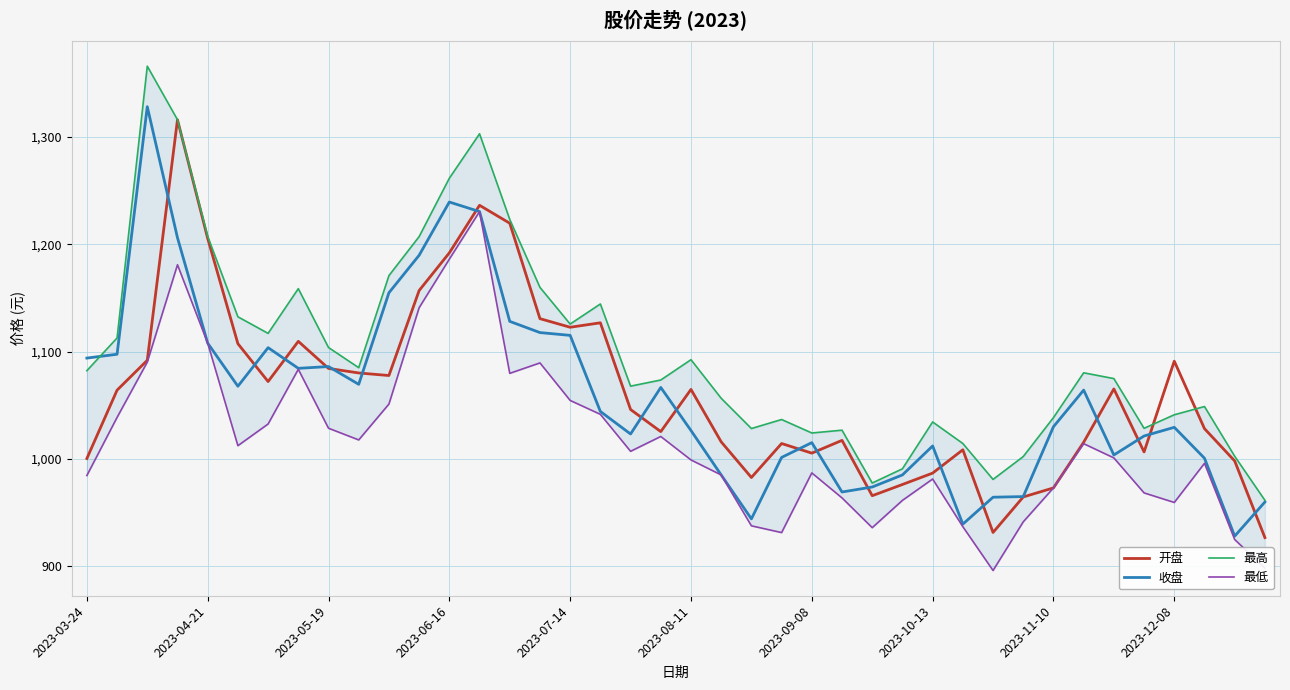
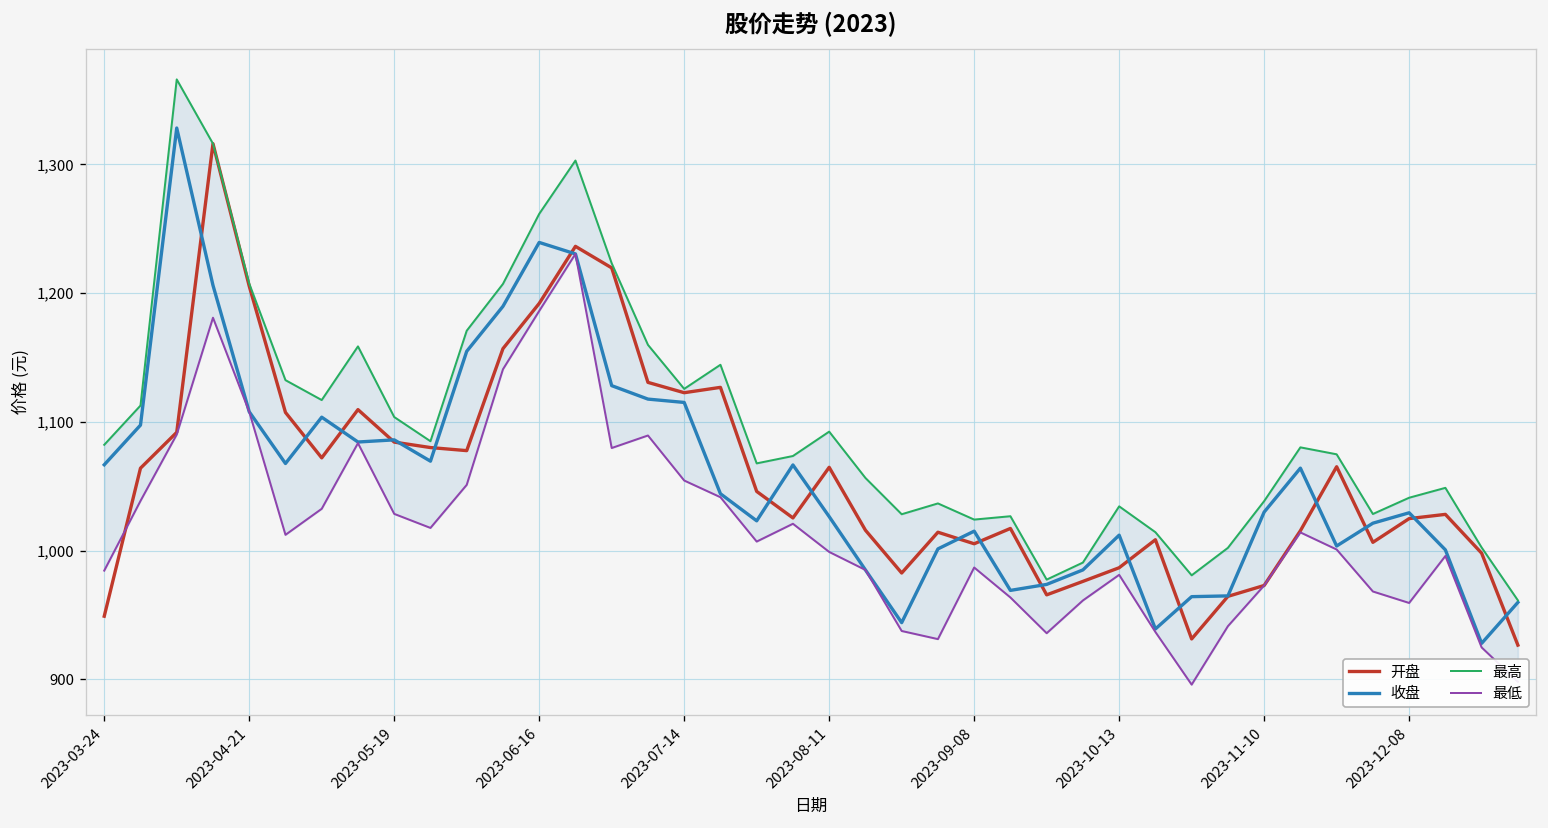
开盘, 2023-03-24: 1,000 -> 949
收盘, 2023-03-24: 1,094 -> 1,067
开盘, 2023-12-08: 1,091 -> 1,025
